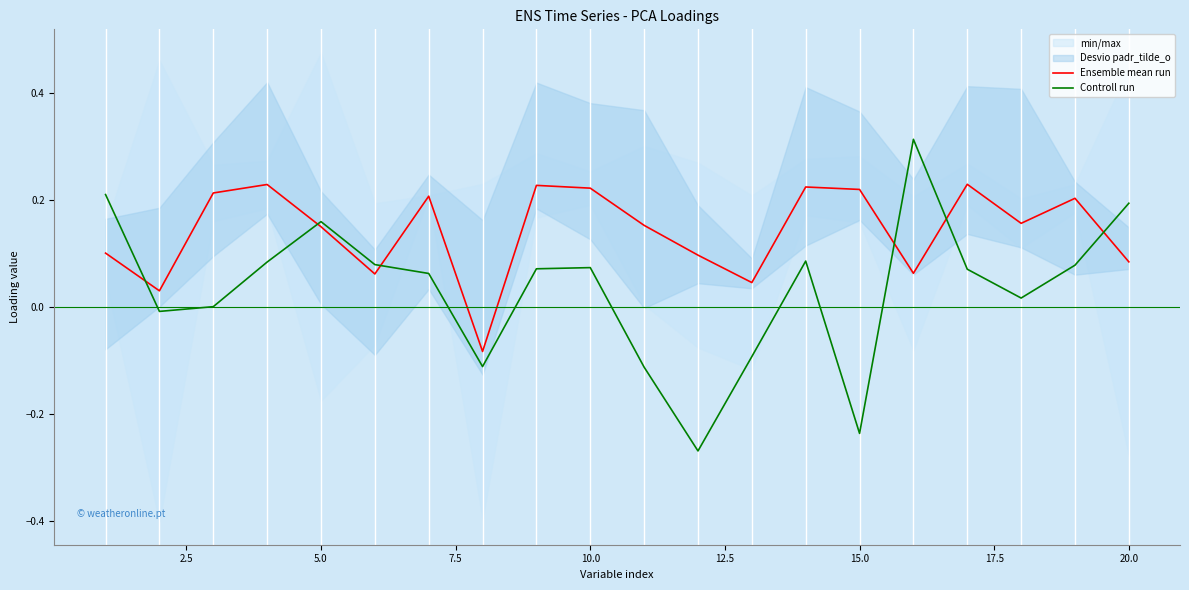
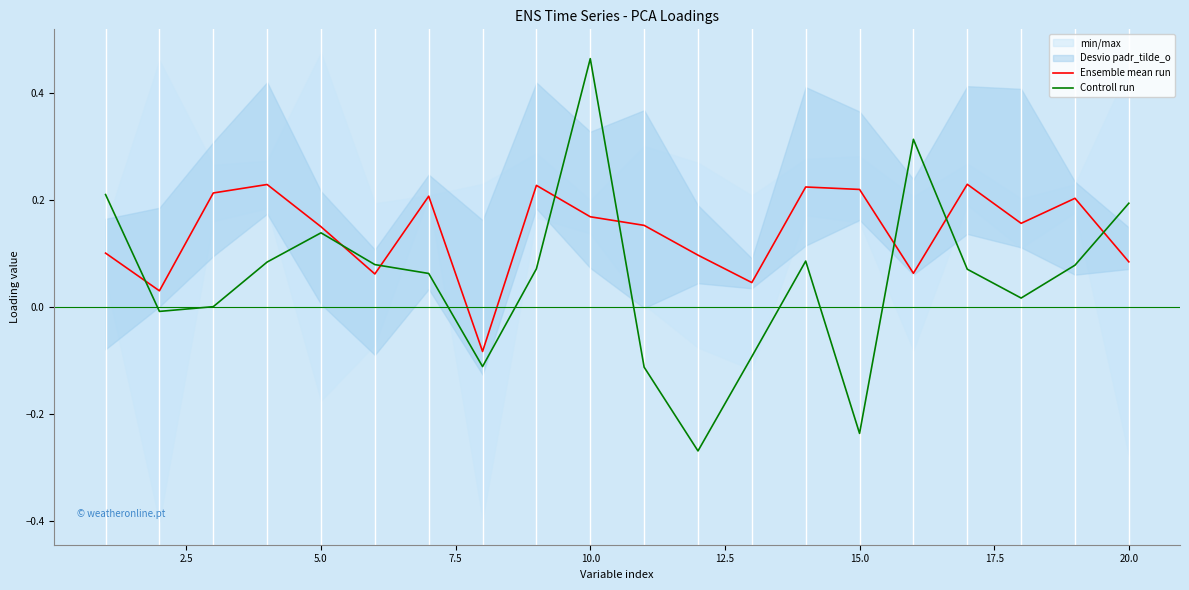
Controll run, 5.0: 0.16 -> 0.14
Ensemble mean run, 10.0: 0.22 -> 0.17
Controll run, 10.0: 0.07 -> 0.46
